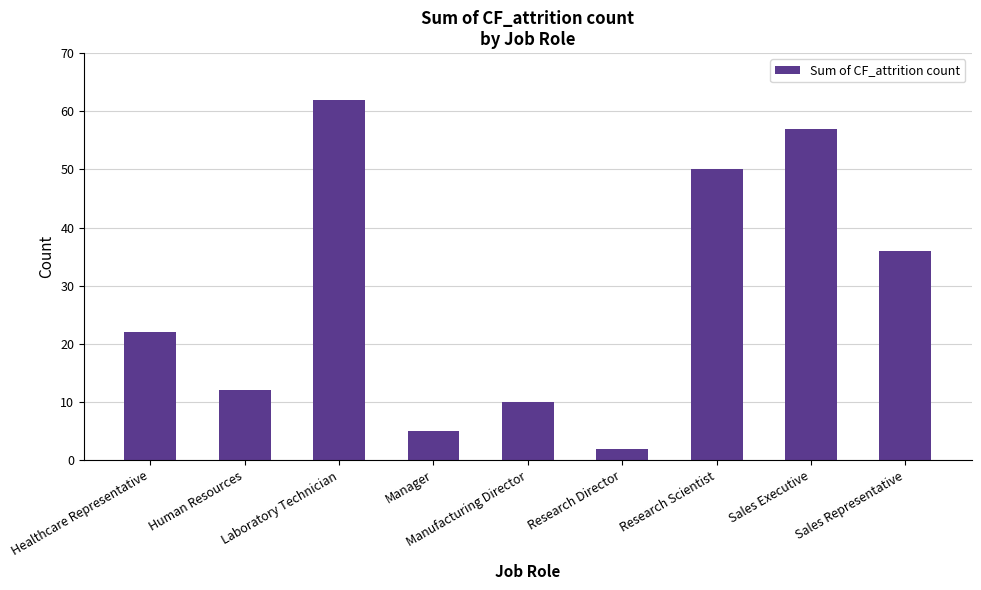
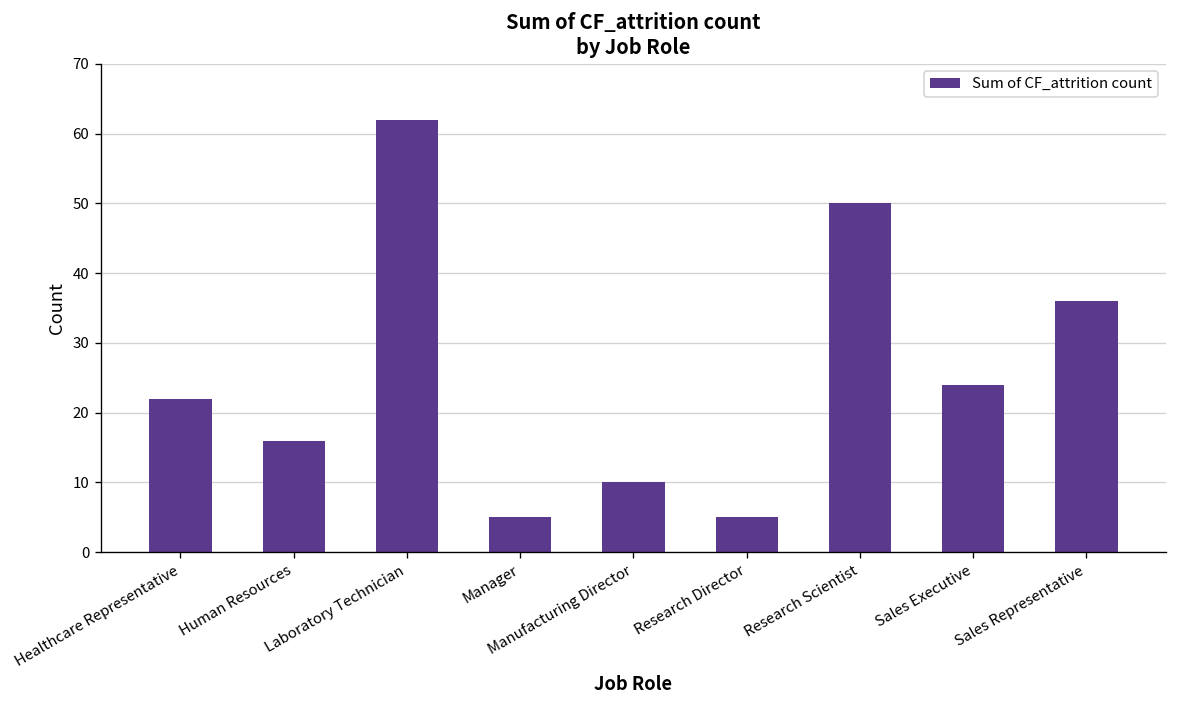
Human Resources: 12 -> 16
Research Director: 2 -> 5
Sales Executive: 57 -> 24
